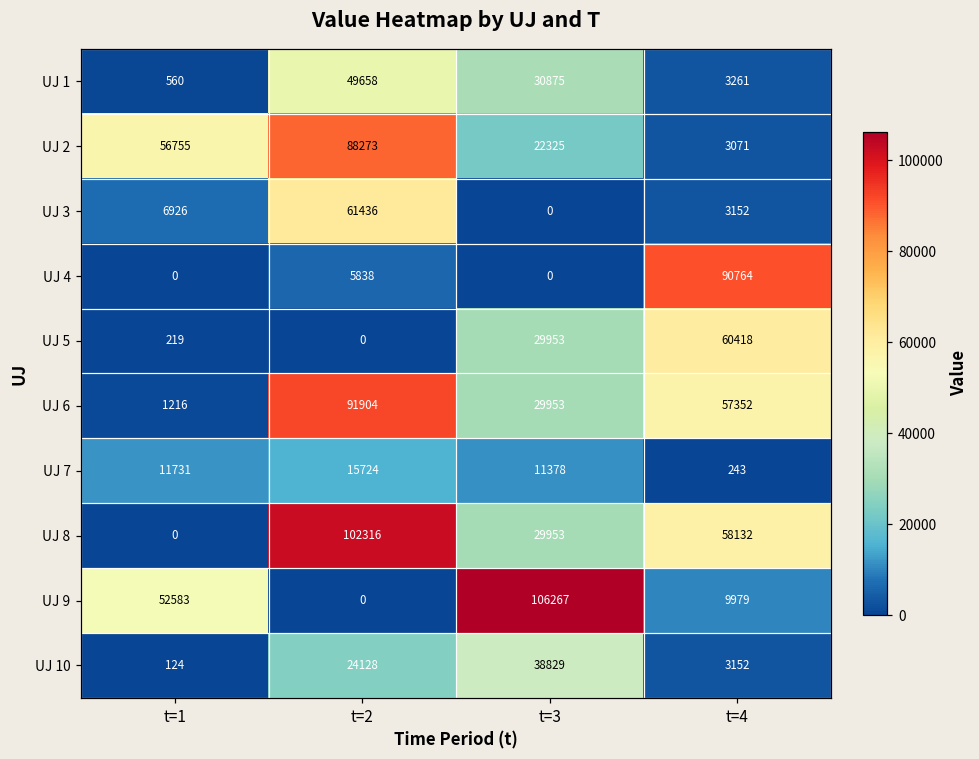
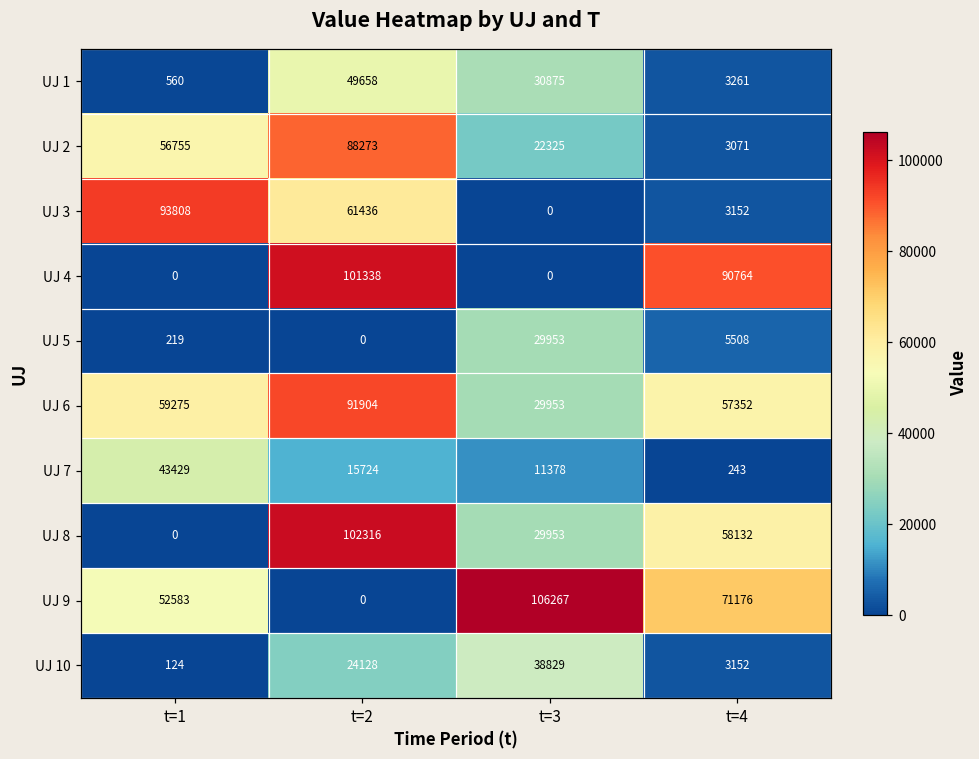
UJ 3, t=1: 6926 -> 93808
UJ 4, t=2: 5838 -> 101338
UJ 5, t=4: 60418 -> 5508
UJ 6, t=1: 1216 -> 59275
UJ 7, t=1: 11731 -> 43429
UJ 9, t=4: 9979 -> 71176
